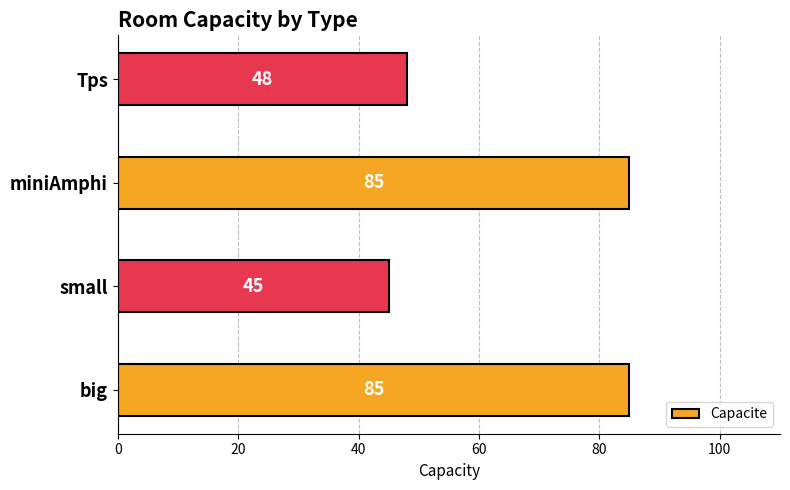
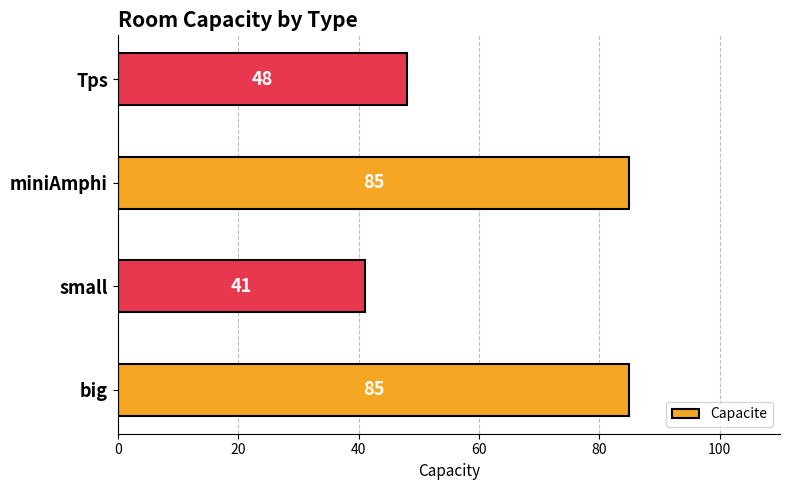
small: 45 -> 41
